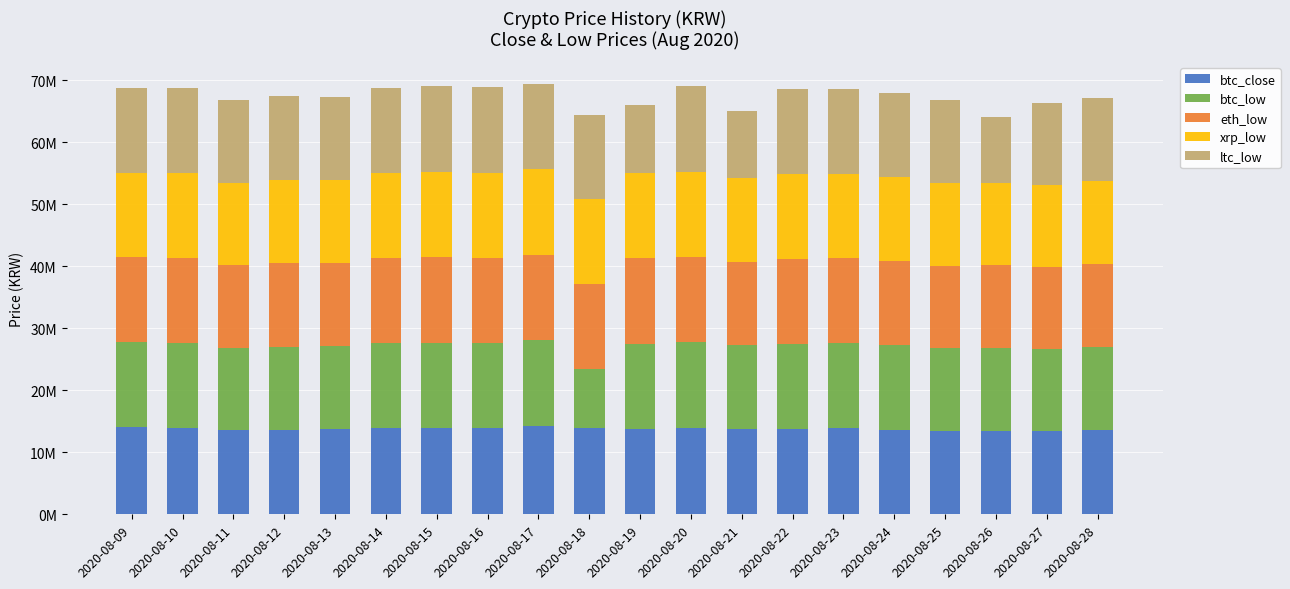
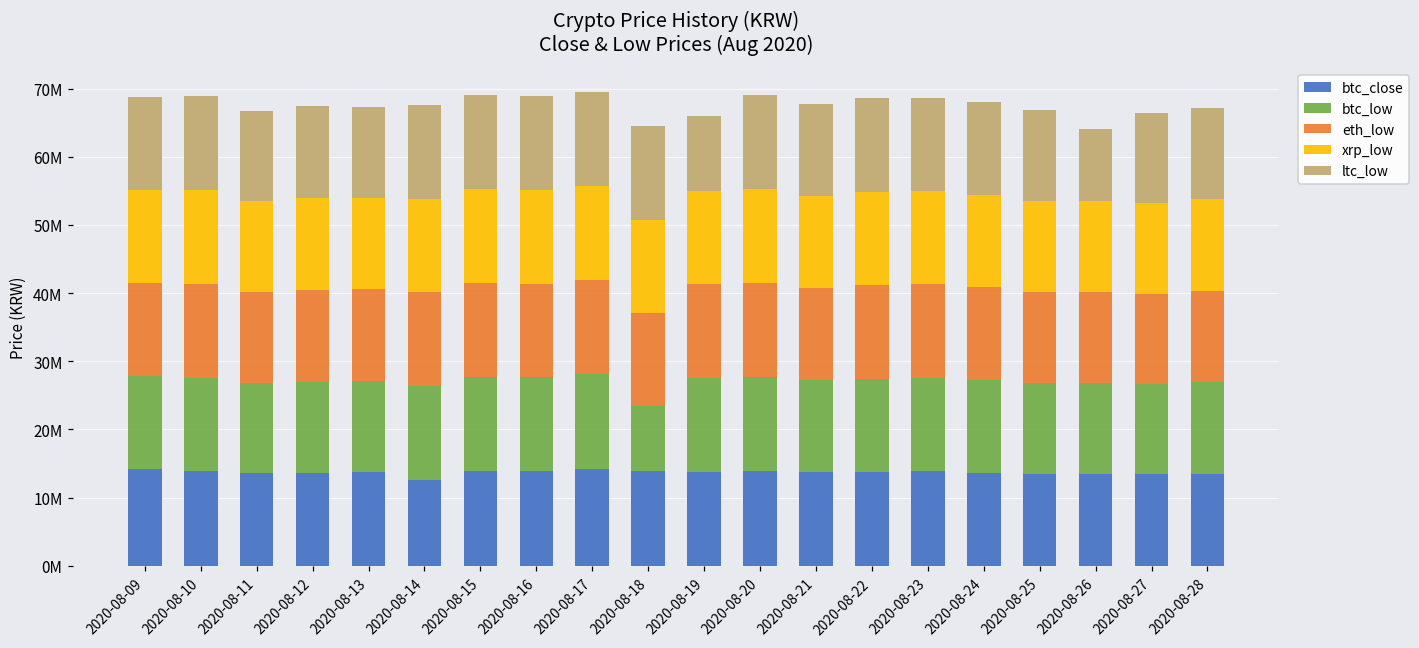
btc_close, 2020-08-14: 14000000 -> 13000000
ltc_low, 2020-08-21: 11000000 -> 14000000
